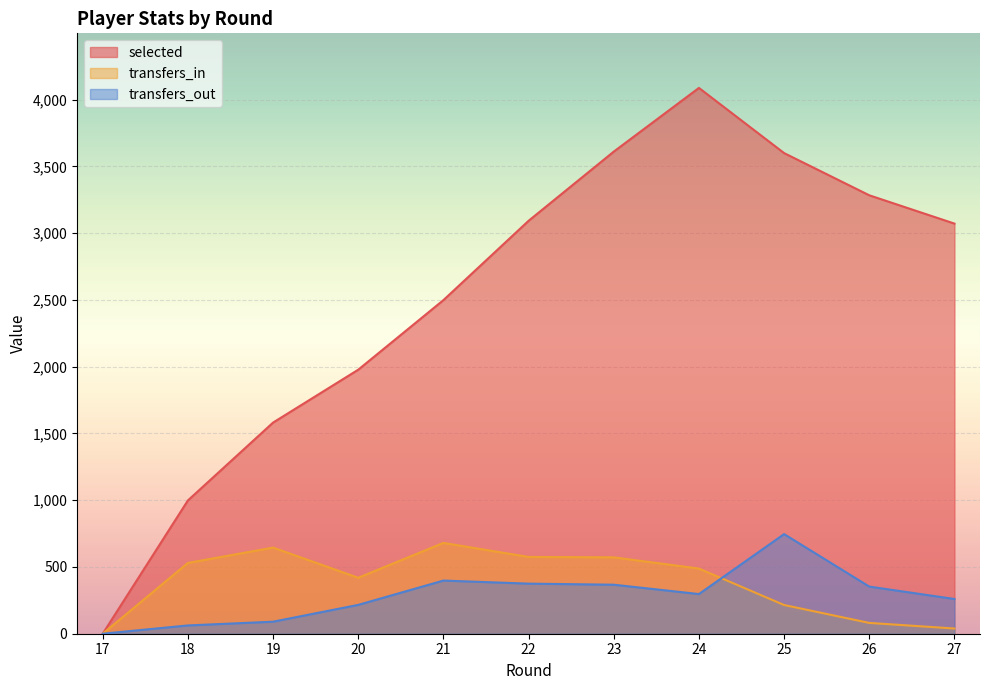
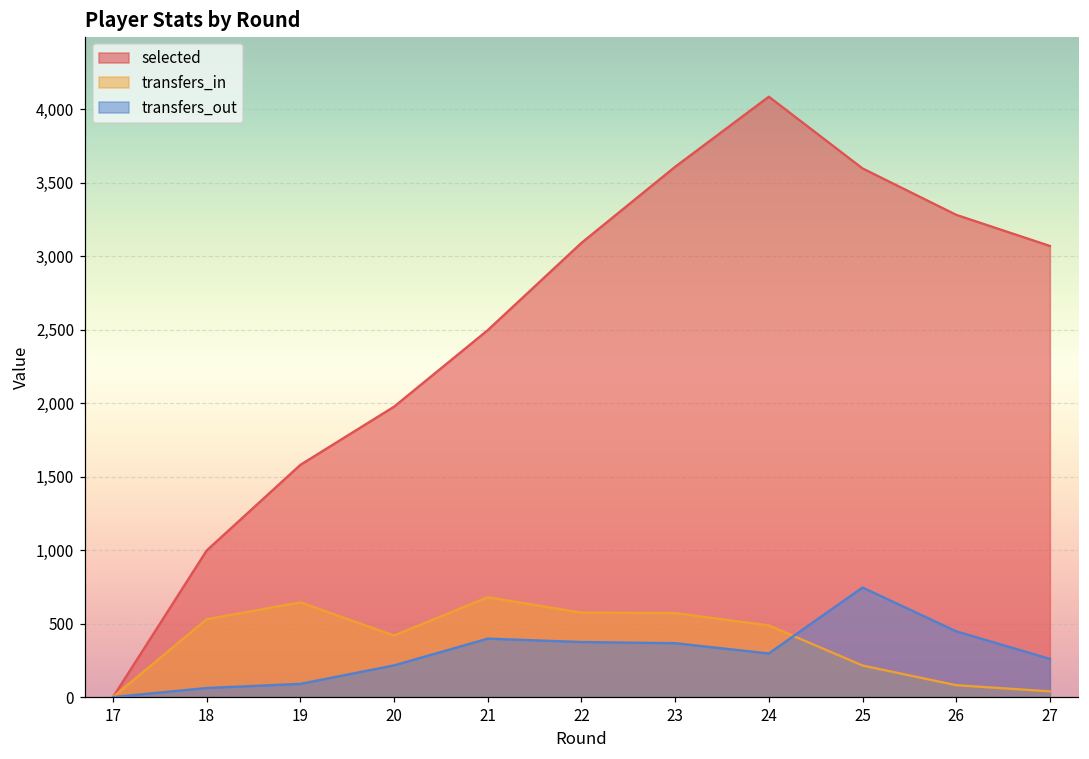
transfers_out, 26: 350 -> 450
